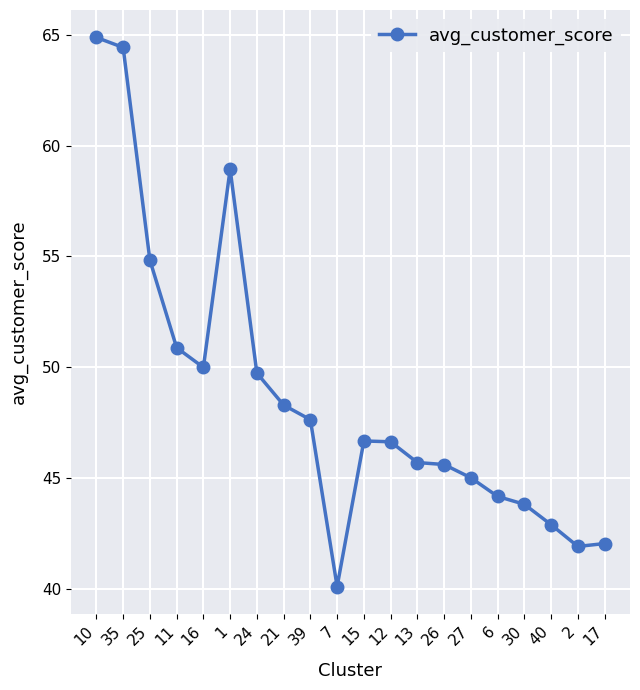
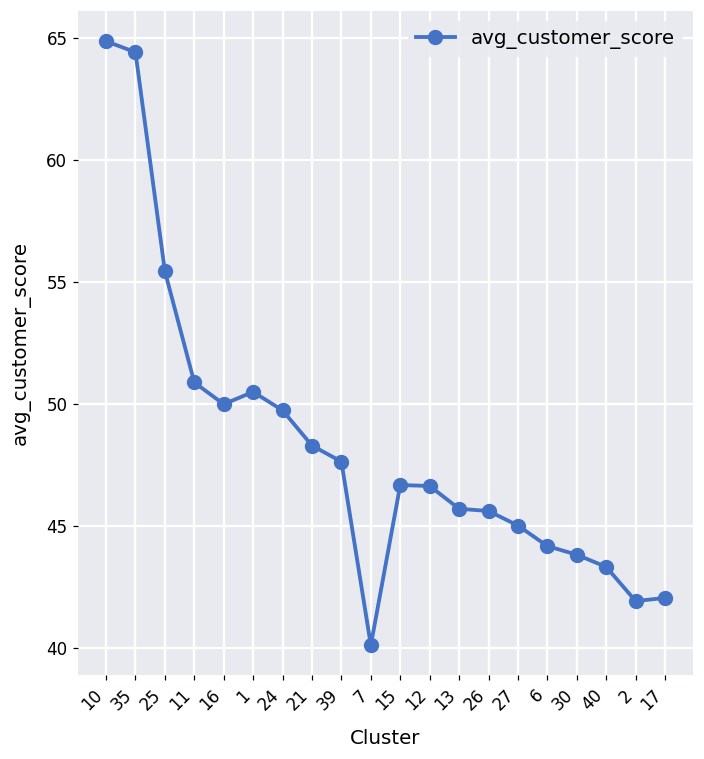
25: 54.8 -> 55.4
1: 58.9 -> 50.5
40: 42.9 -> 43.3
